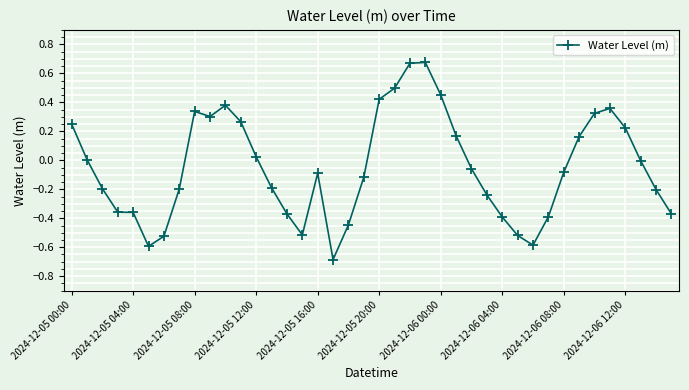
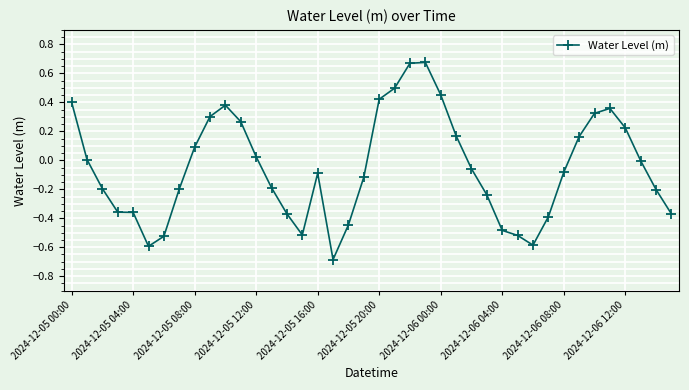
2024-12-05 00:00: 0.25 -> 0.40
2024-12-05 08:00: 0.34 -> 0.09
2024-12-06 04:00: -0.39 -> -0.48
